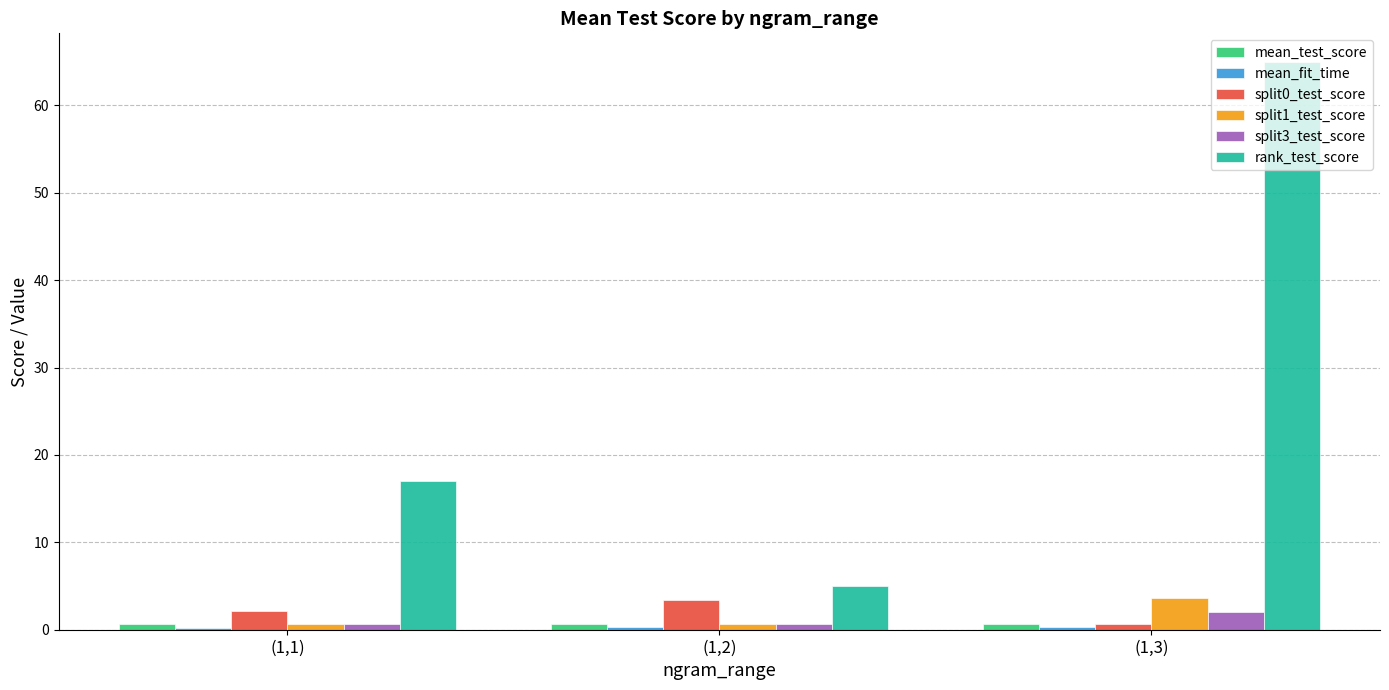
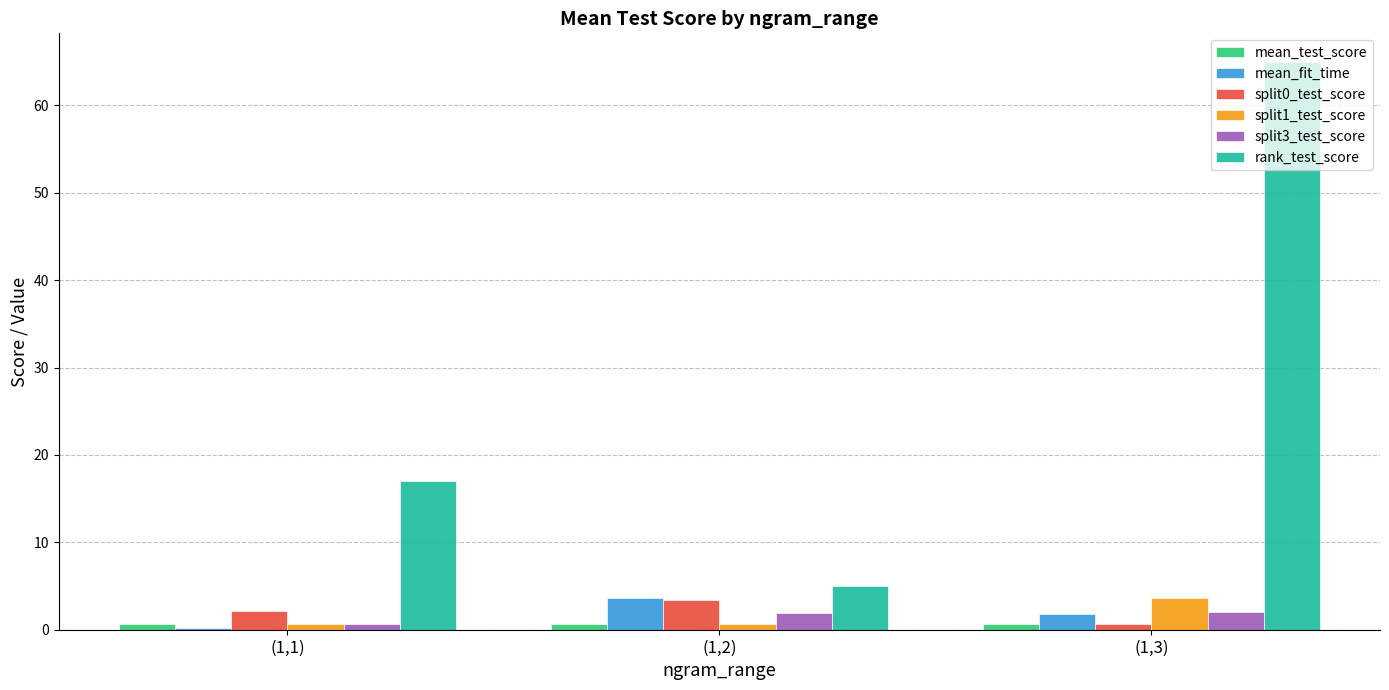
mean_fit_time, (1,2): 0 -> 4
split3_test_score, (1,2): 1 -> 2
mean_fit_time, (1,3): 0 -> 2
